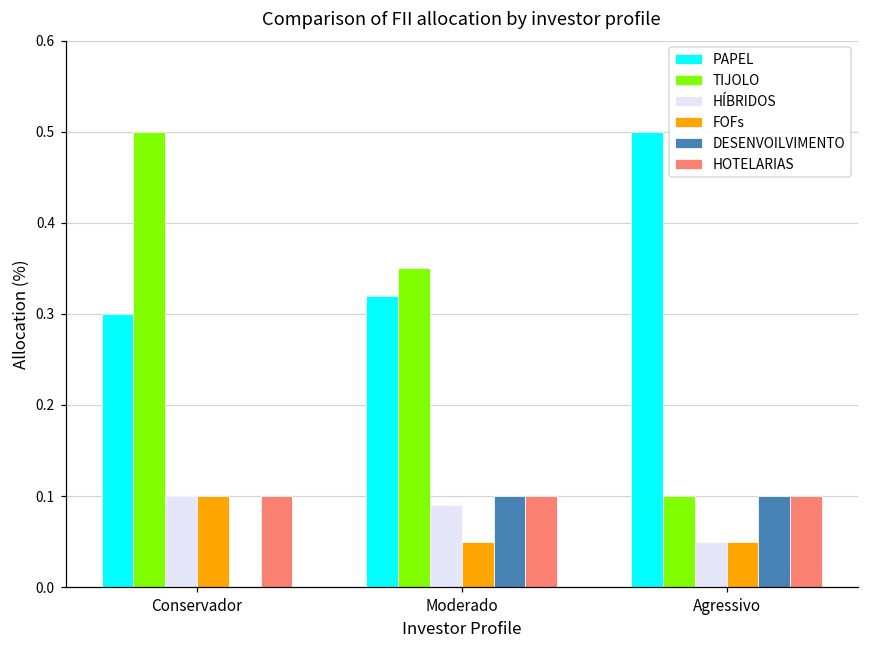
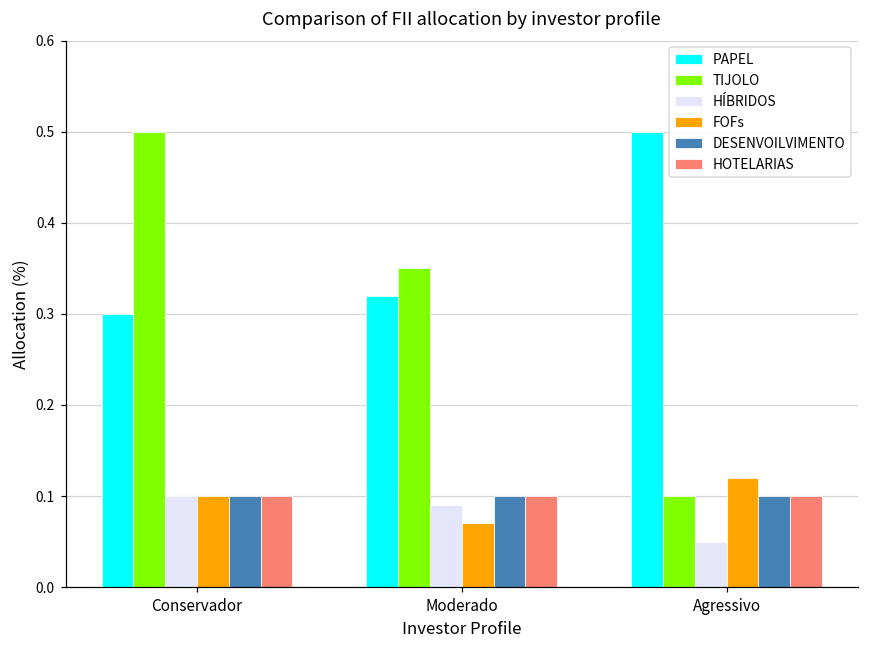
DESENVOILVIMENTO, Conservador: 0.0 -> 0.1
FOFs, Moderado: 0.05 -> 0.07
FOFs, Agressivo: 0.05 -> 0.12
